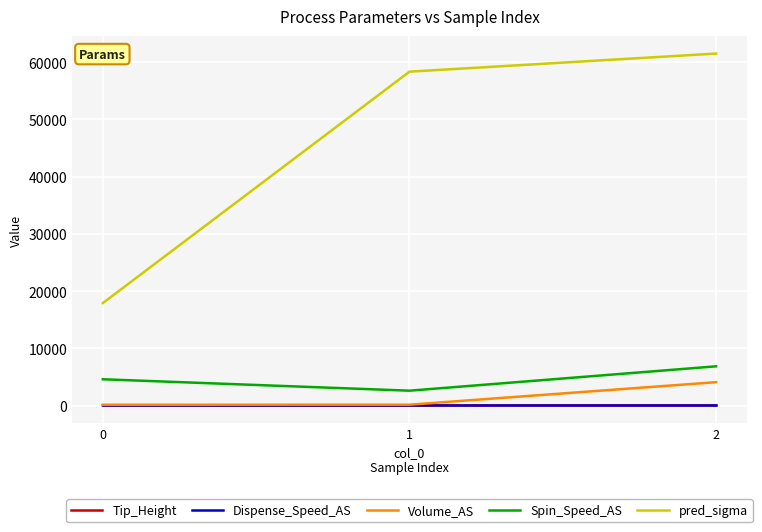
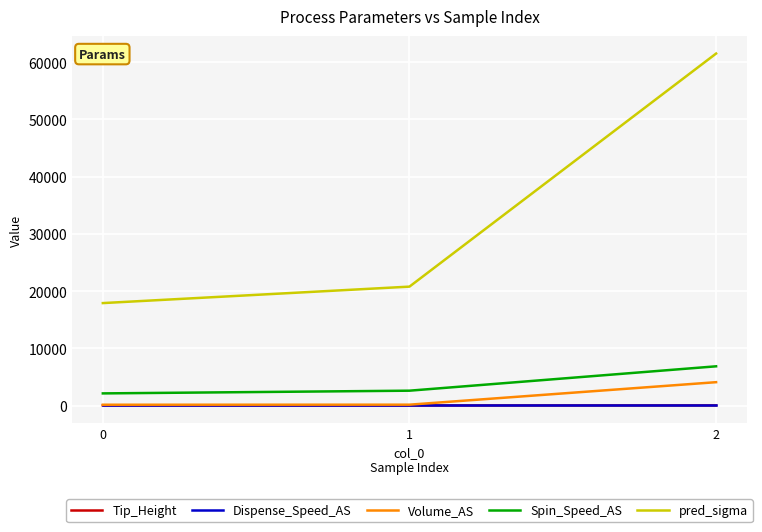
Spin_Speed_AS, 0: 5000 -> 2000
pred_sigma, 1: 58000 -> 21000
